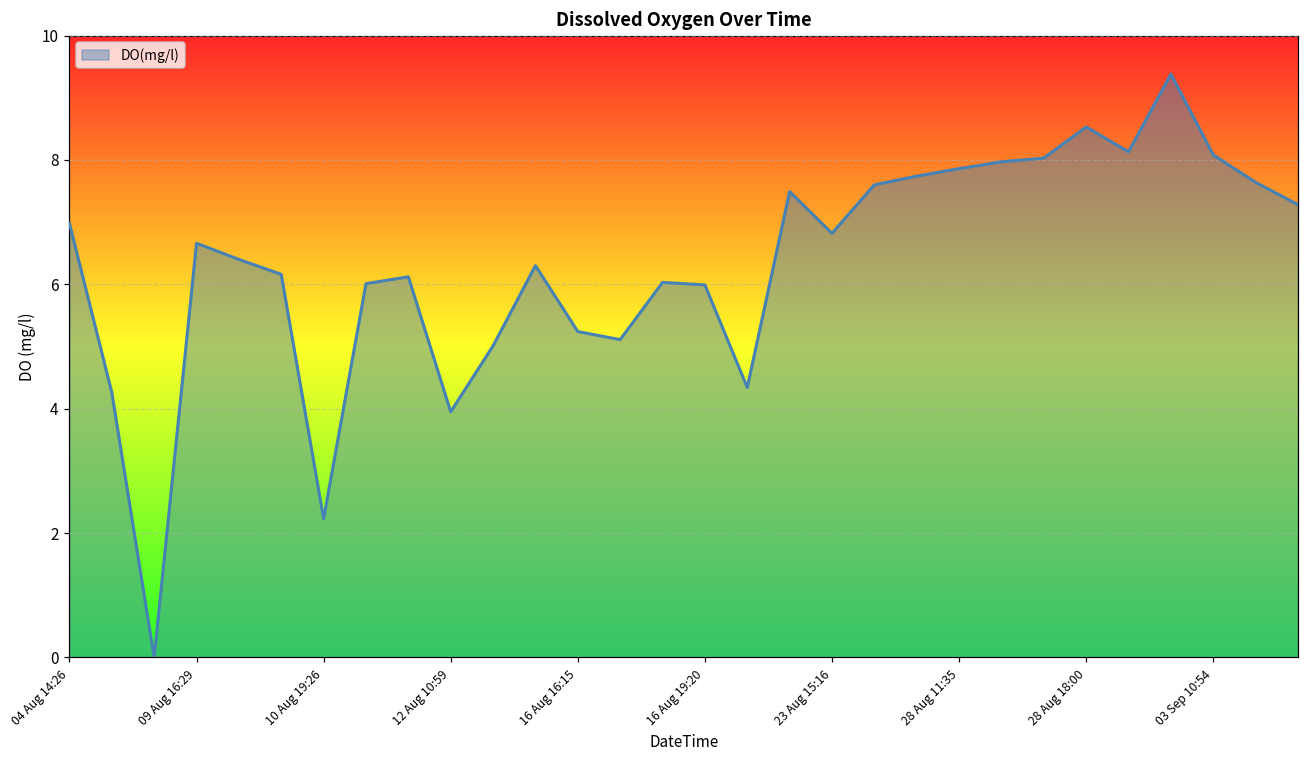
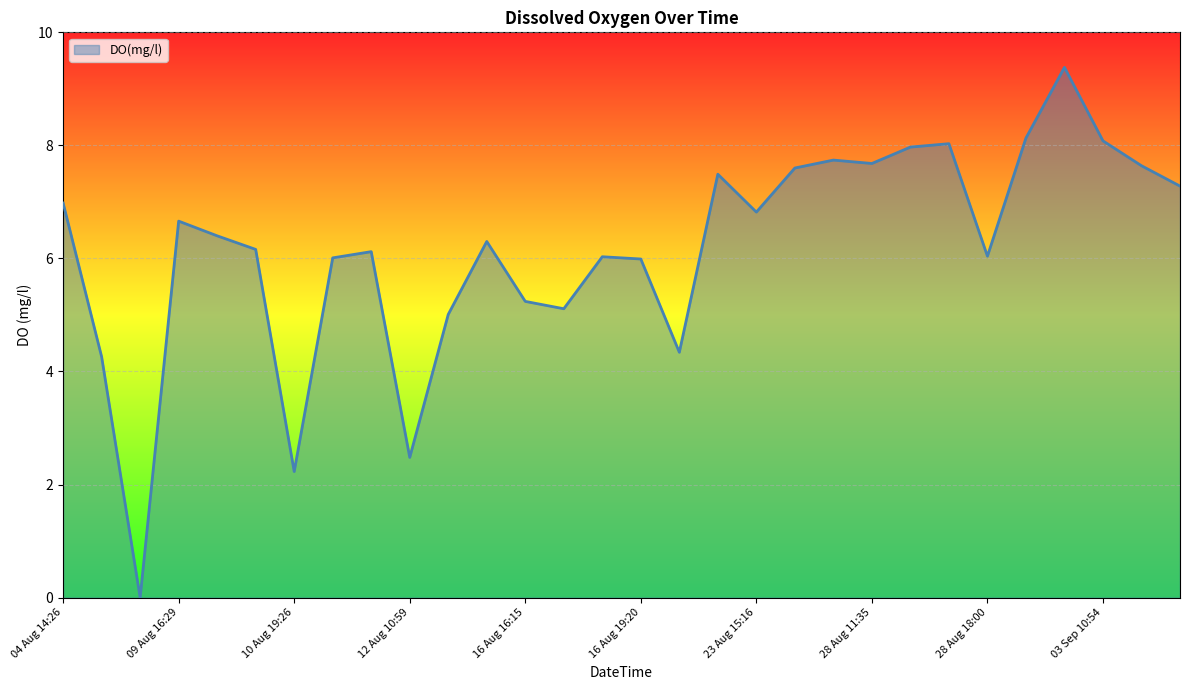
12 Aug 10:59: 4.0 -> 2.5
28 Aug 11:35: 7.9 -> 7.7
28 Aug 18:00: 8.5 -> 6.0
